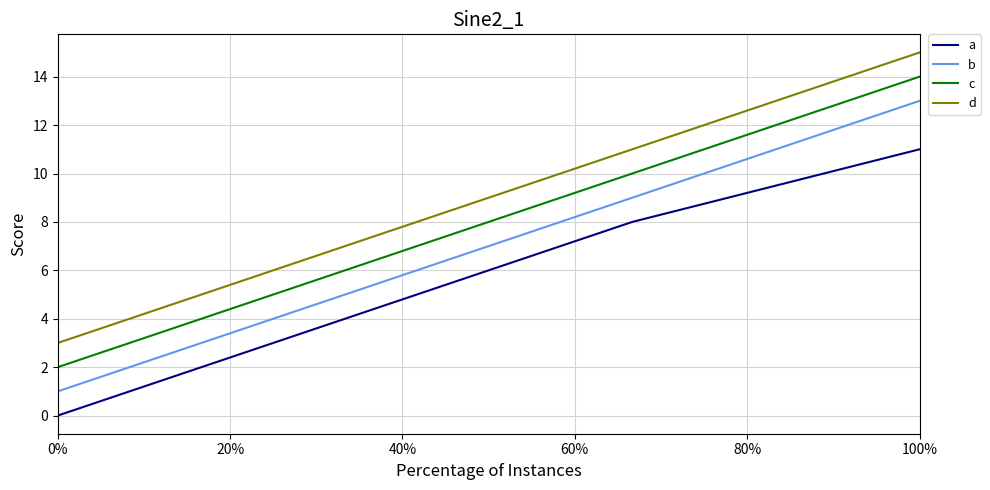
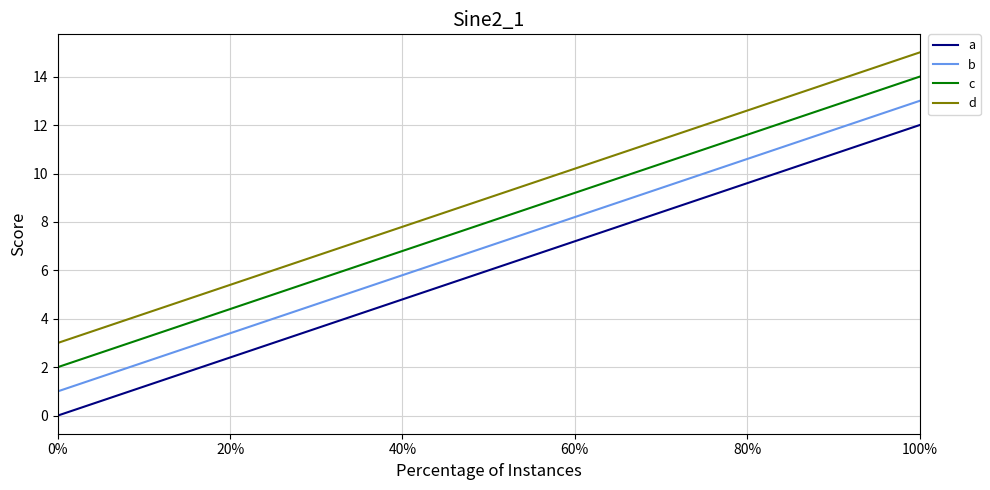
a, 100%: 11 -> 12
